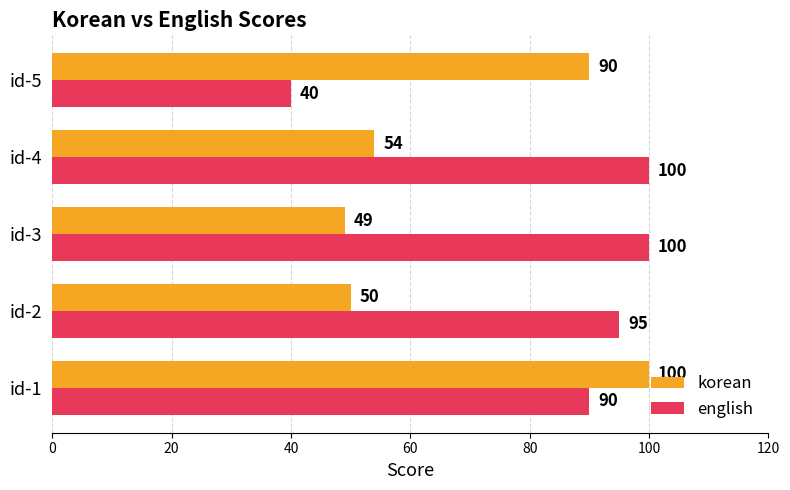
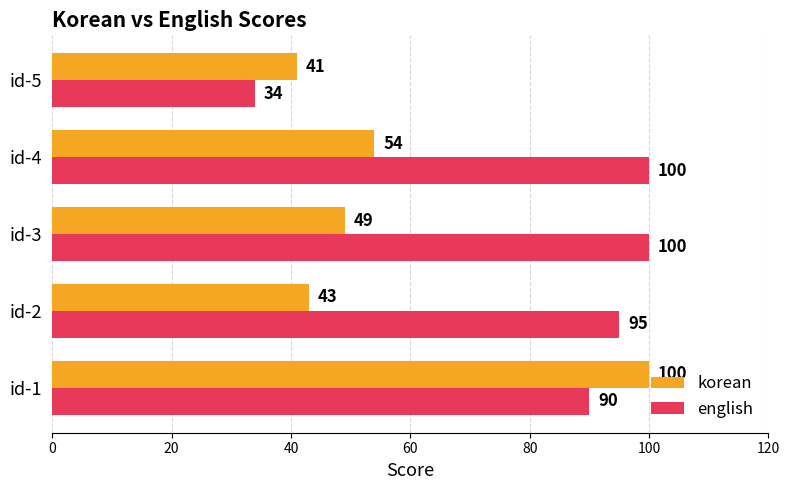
korean, id-5: 90 -> 41
english, id-5: 40 -> 34
korean, id-2: 50 -> 43
